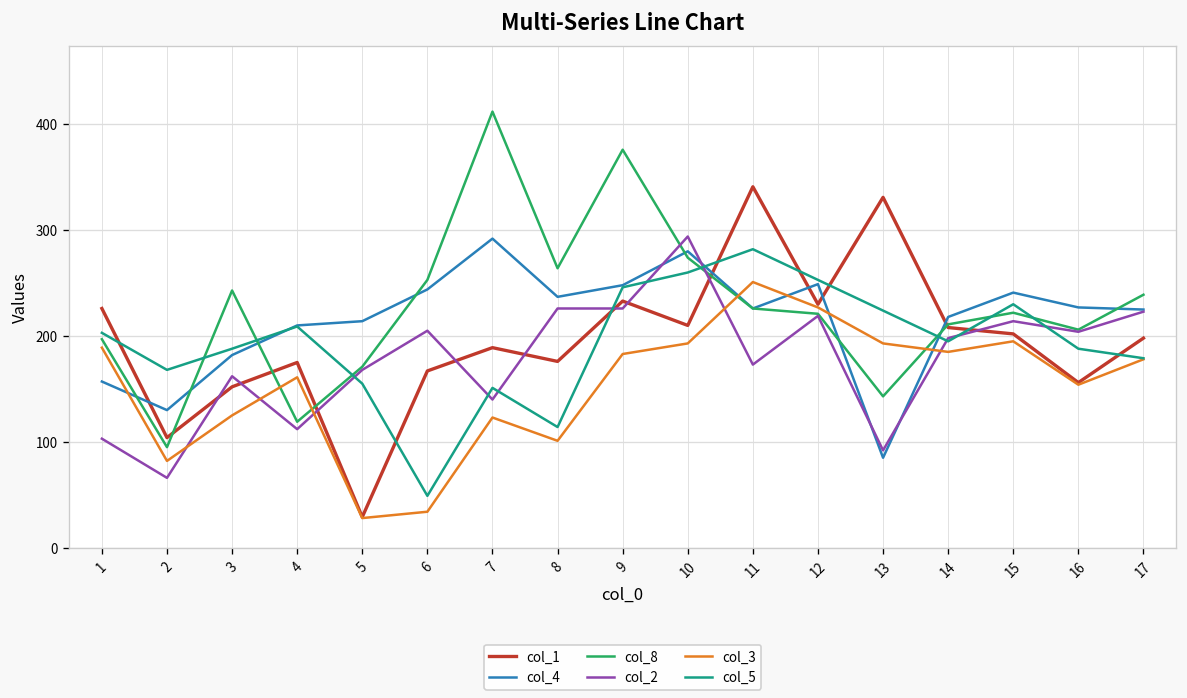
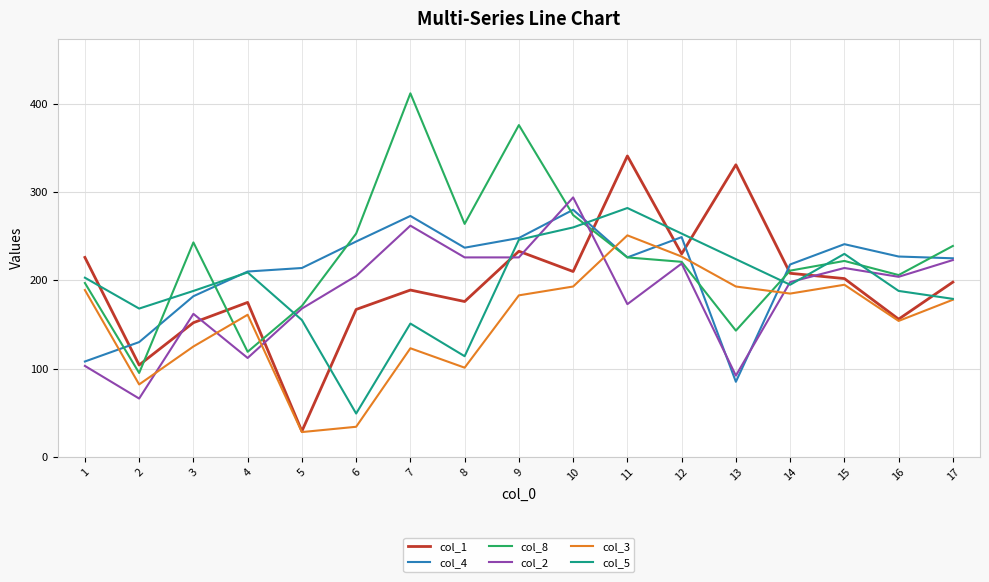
col_4, 1: 160 -> 110
col_4, 7: 290 -> 270
col_2, 7: 140 -> 260
